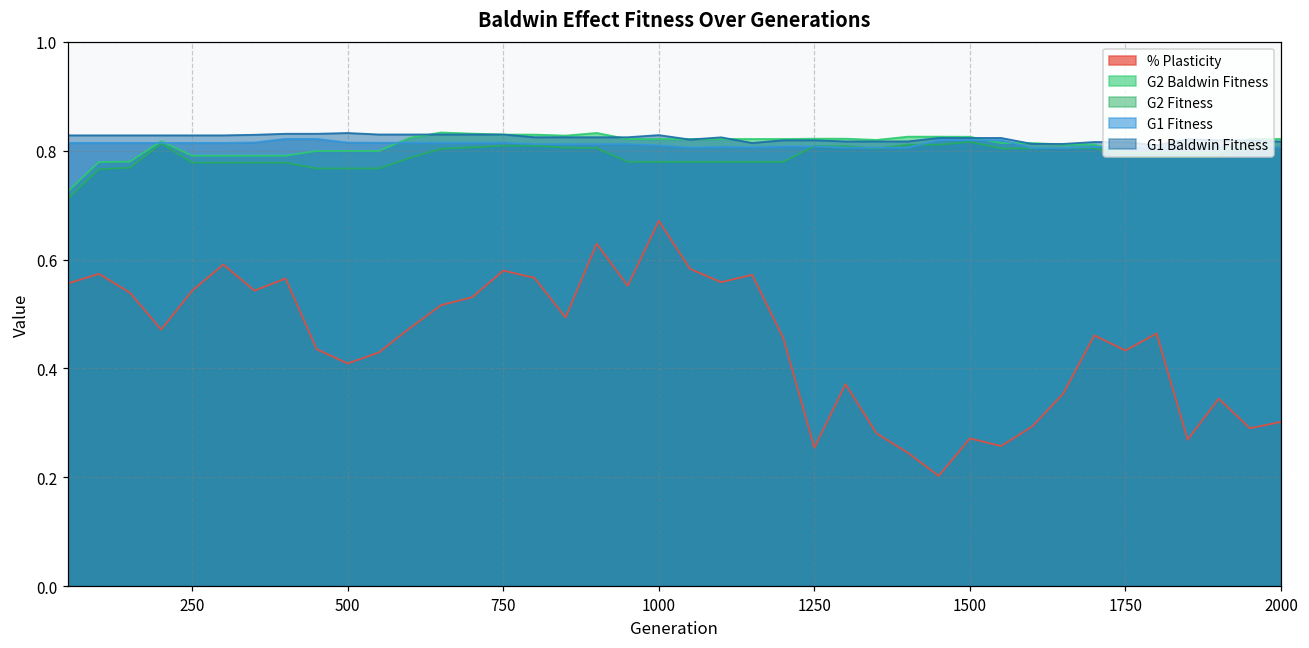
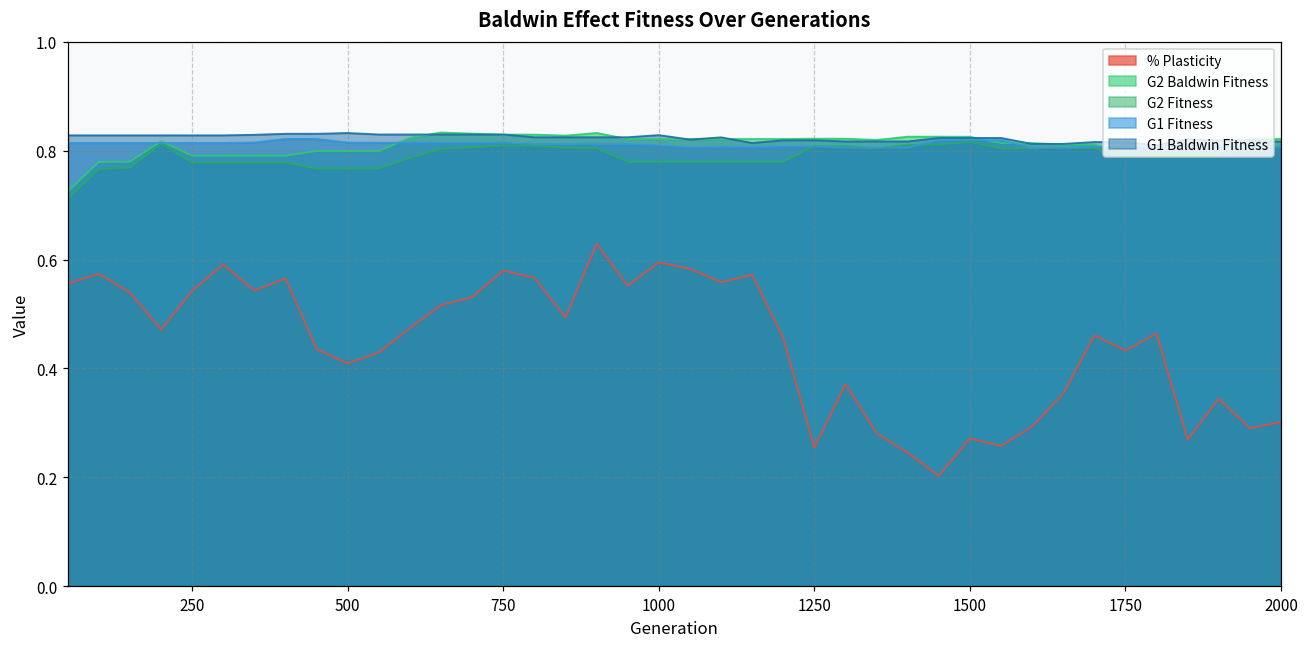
% Plasticity, 1000: 0.67 -> 0.59
